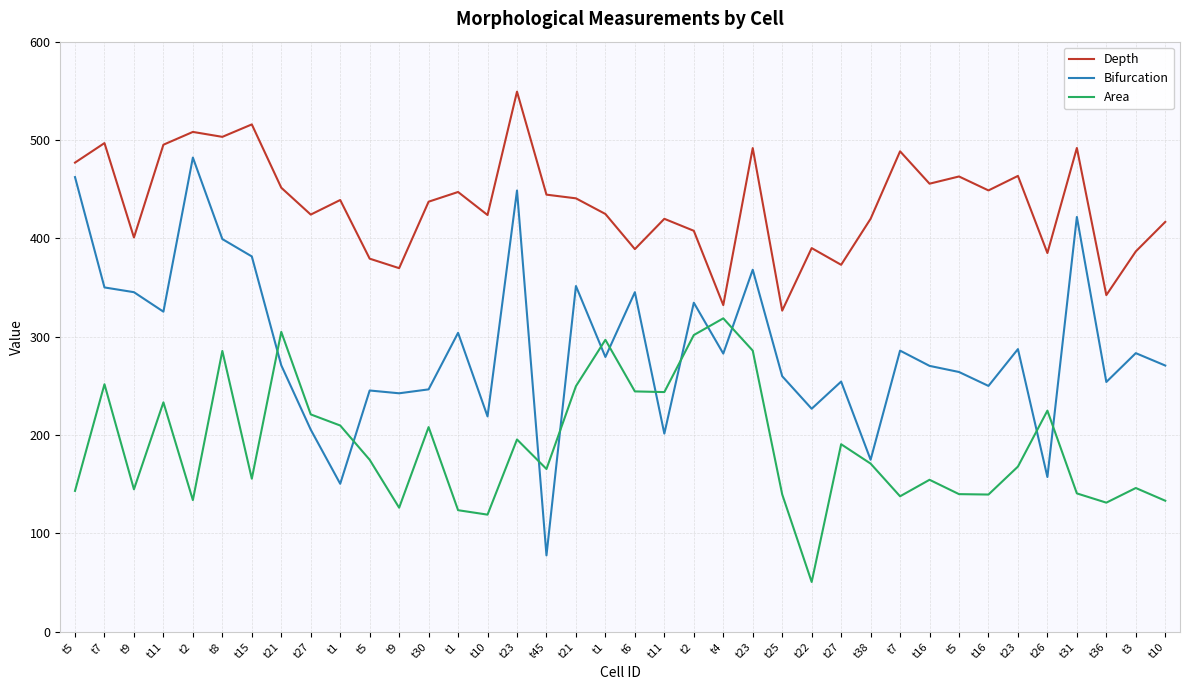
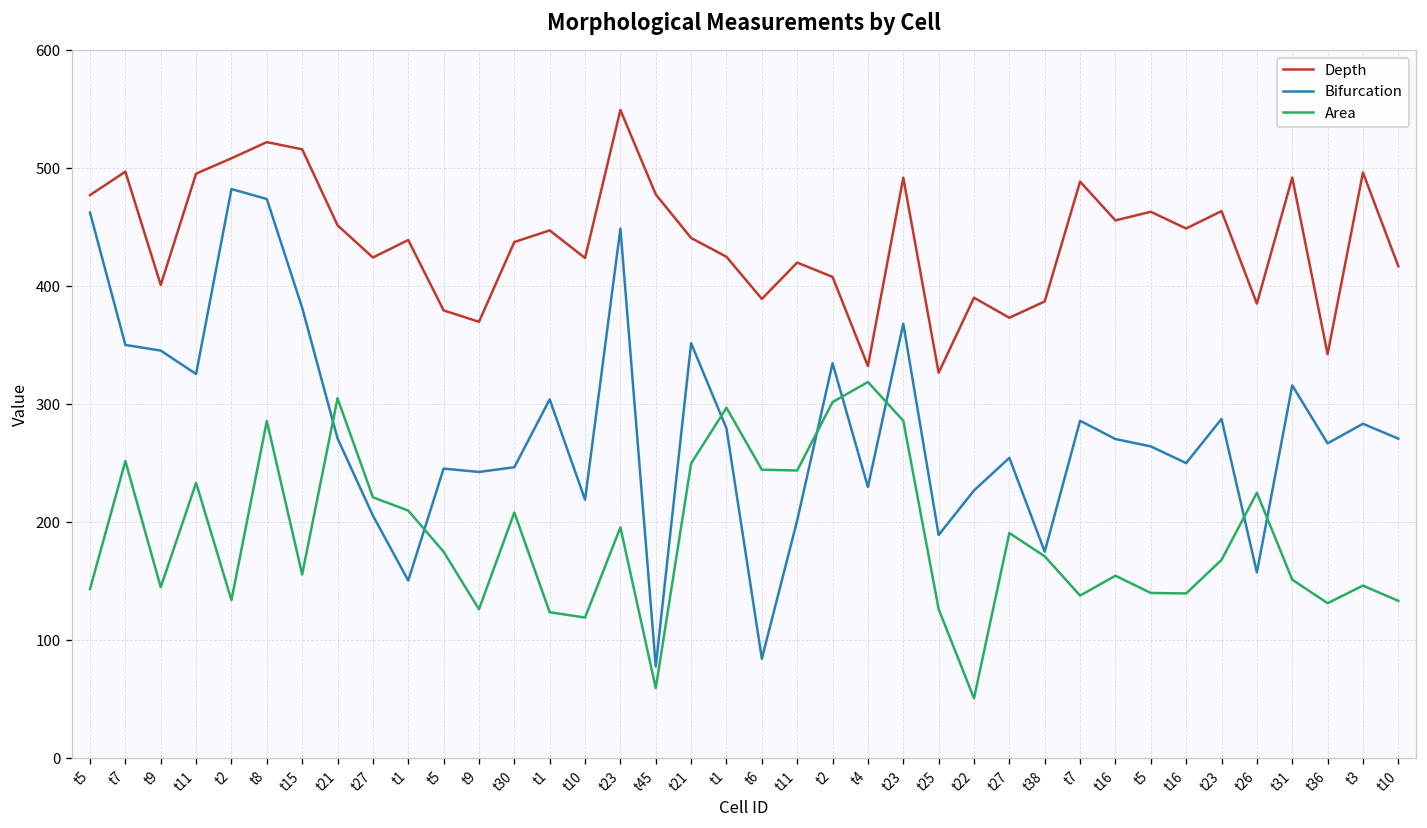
Depth, t8: 500 -> 520
Bifurcation, t8: 400 -> 470
Depth, t45: 440 -> 480
Area, t45: 170 -> 60
Bifurcation, t6: 350 -> 80
Bifurcation, t4: 280 -> 230
Bifurcation, t25: 260 -> 190
Area, t25: 140 -> 130
Depth, t38: 420 -> 390
Bifurcation, t31: 420 -> 320
Area, t31: 140 -> 150
Bifurcation, t36: 250 -> 270
Depth, t3: 390 -> 500
